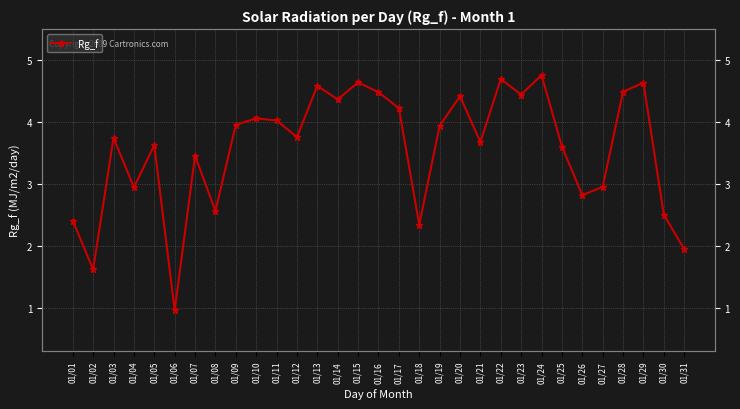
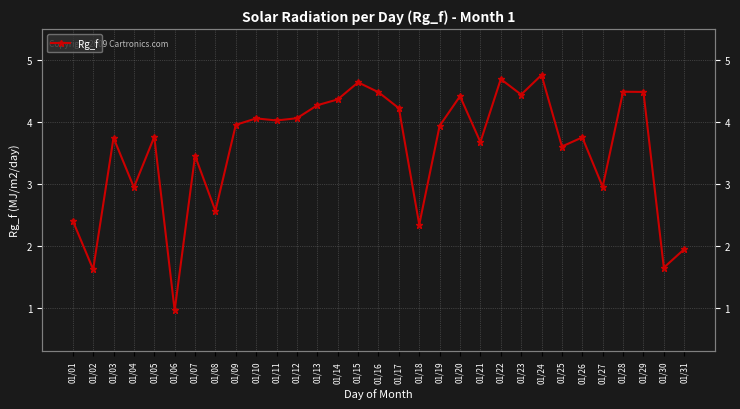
01/05: 3.6 -> 3.8
01/12: 3.8 -> 4.1
01/13: 4.6 -> 4.3
01/26: 2.8 -> 3.7
01/29: 4.6 -> 4.5
01/30: 2.5 -> 1.6
